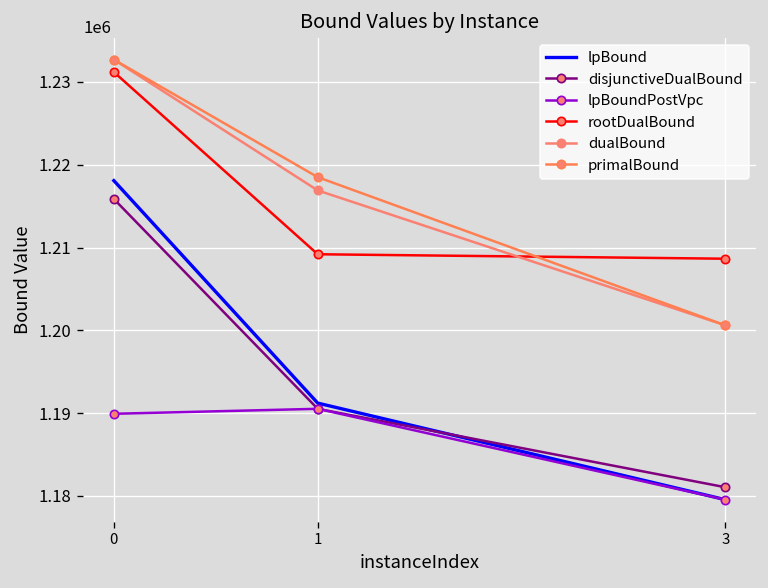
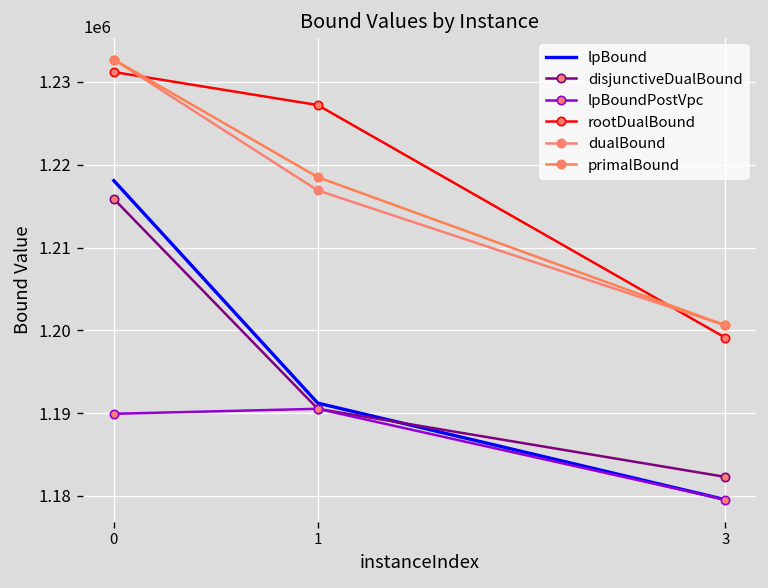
rootDualBound, 1: 1209000 -> 1227000
disjunctiveDualBound, 3: 1181000 -> 1182000
rootDualBound, 3: 1209000 -> 1199000
